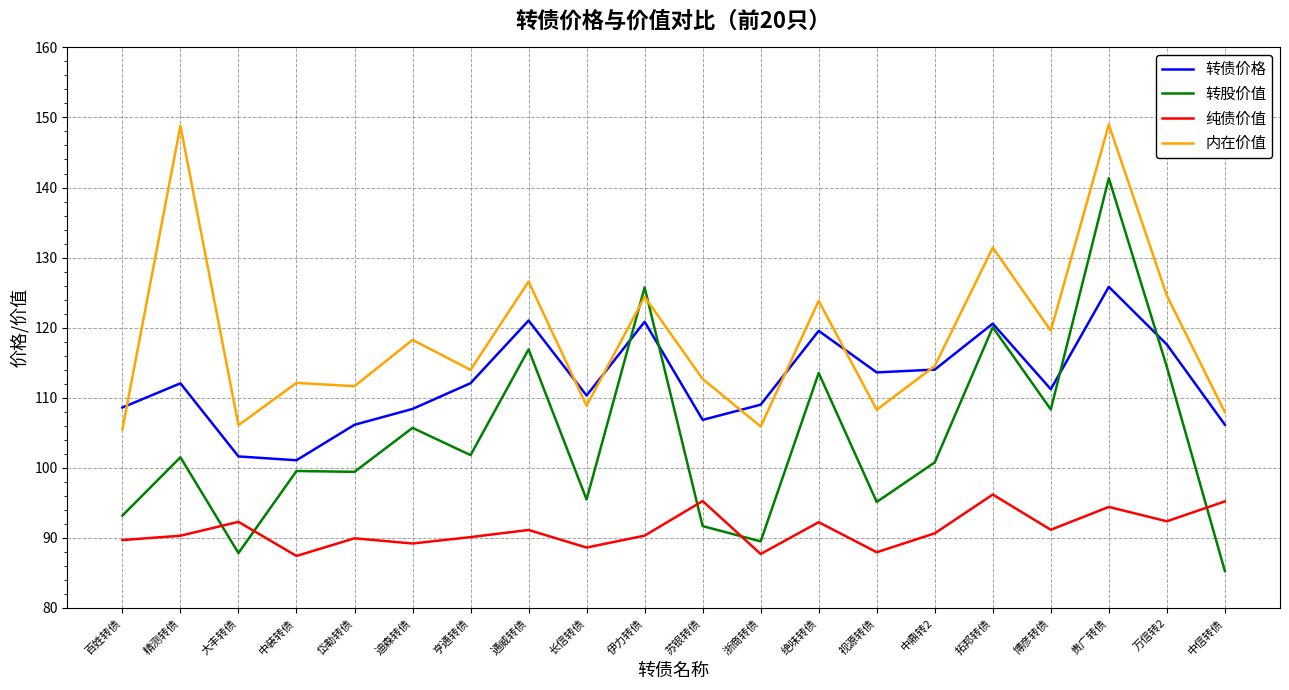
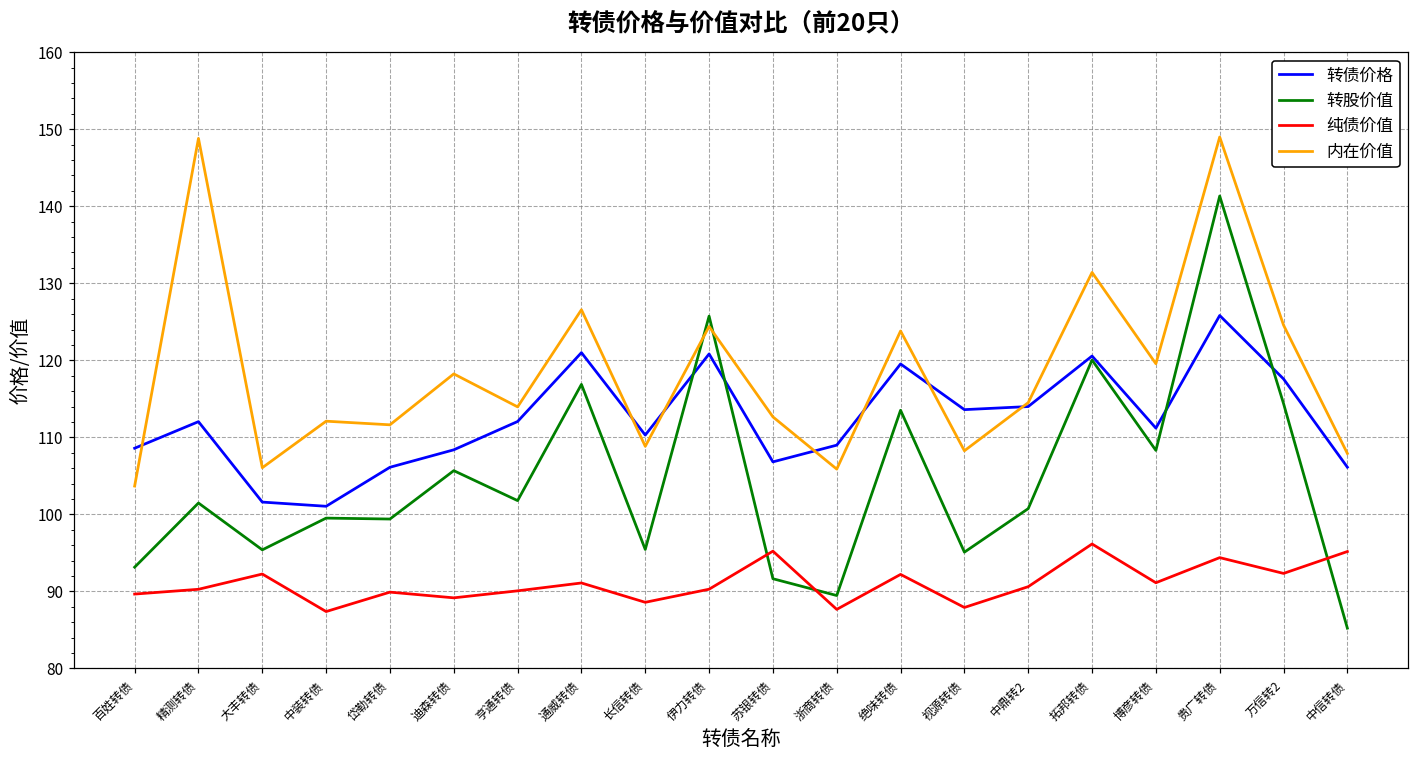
内在价值, 百姓转债: 105 -> 104
转股价值, 大丰转债: 88 -> 95
